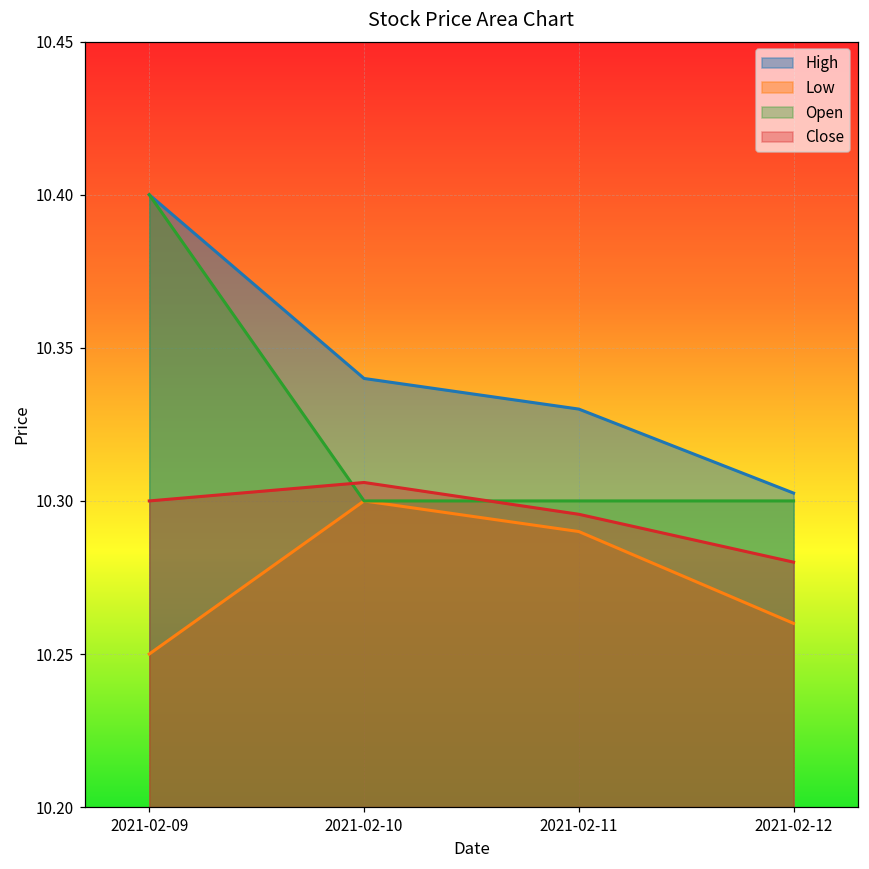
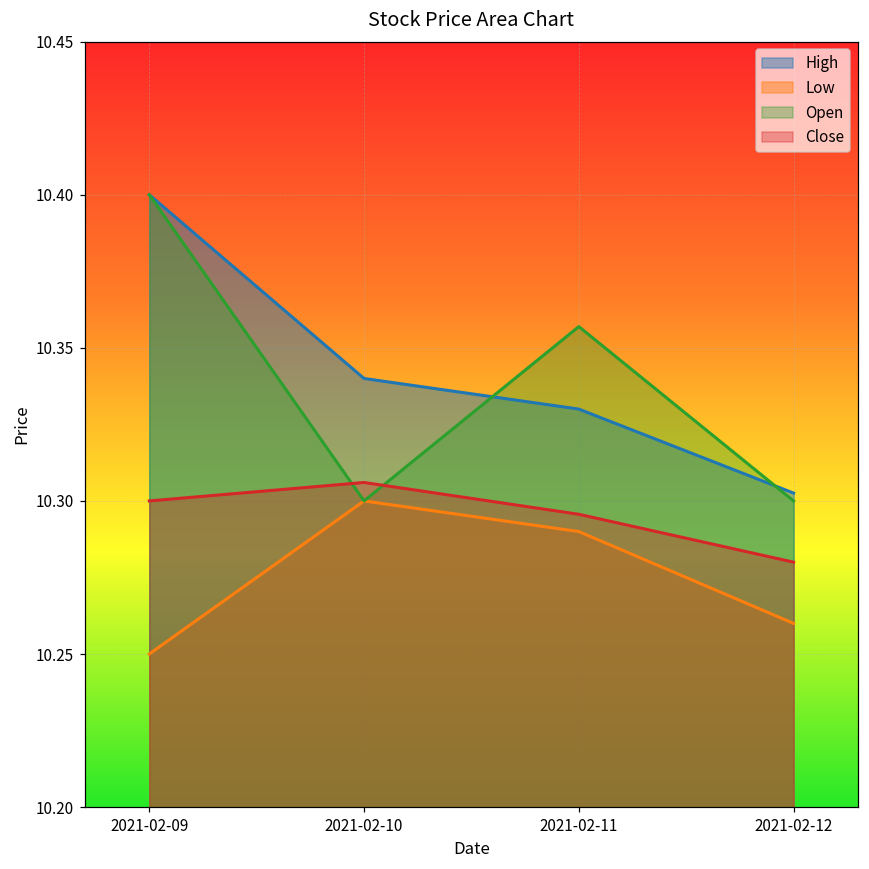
Open, 2021-02-11: 10.300 -> 10.357
